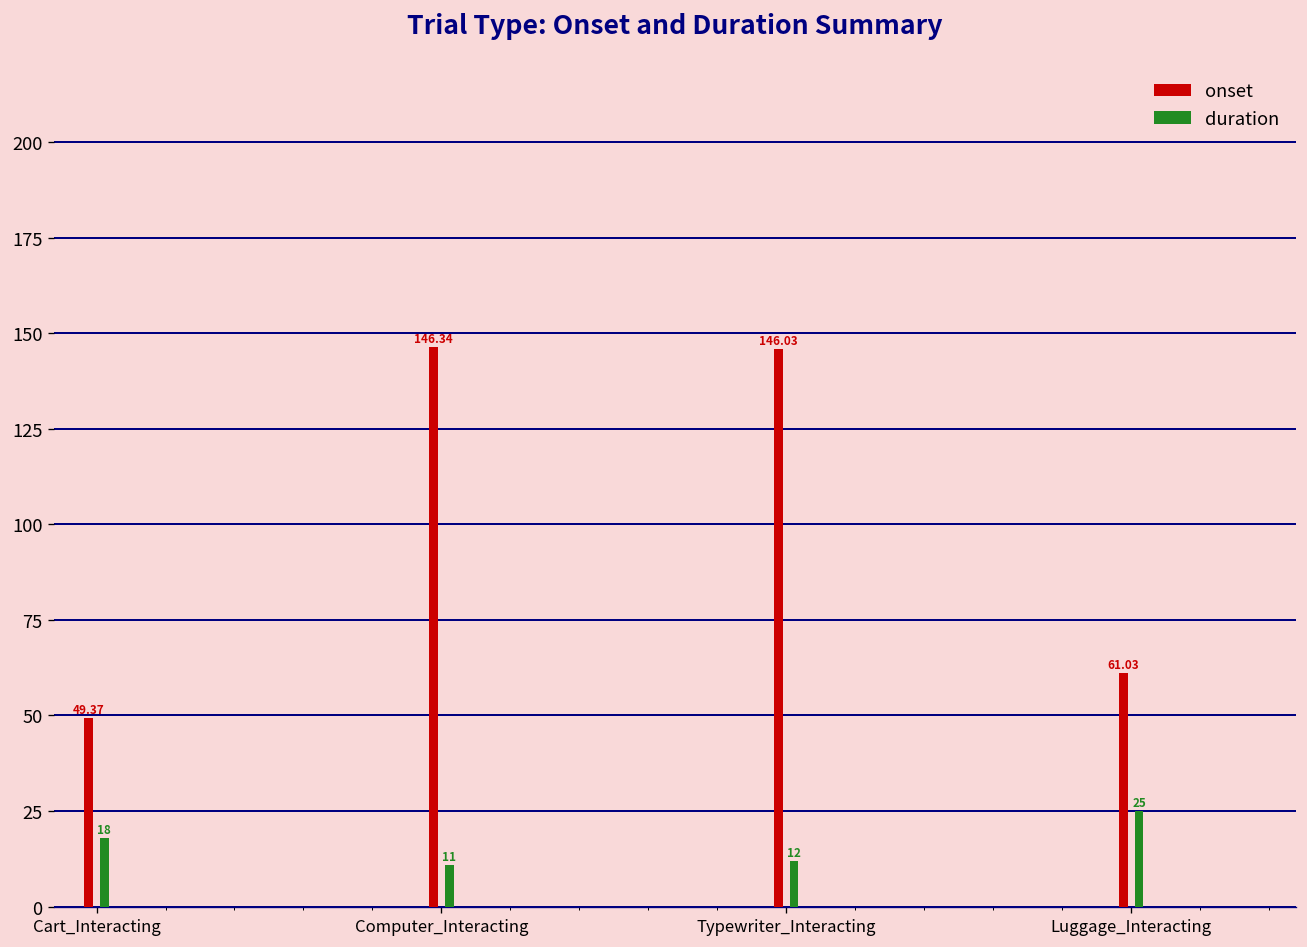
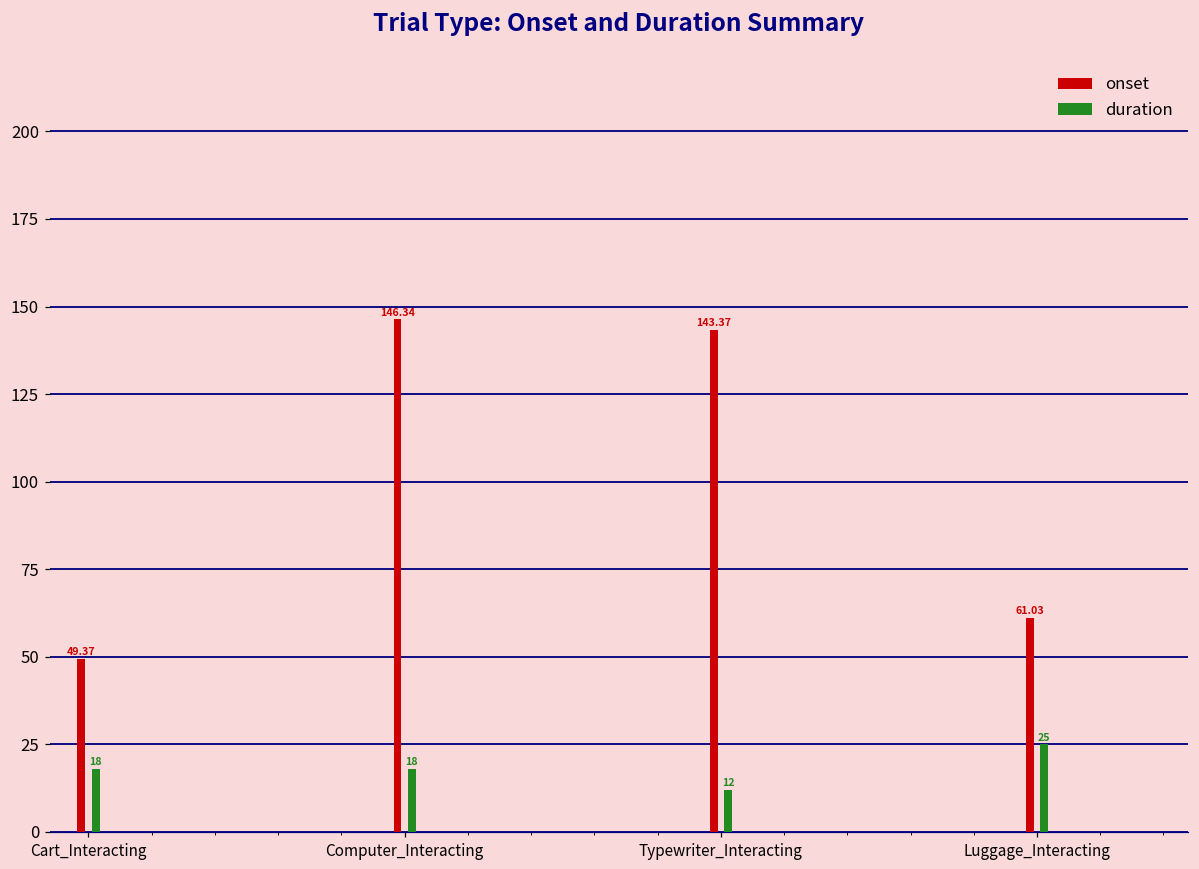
duration, Computer_Interacting: 11 -> 18
onset, Typewriter_Interacting: 146.03 -> 143.37
